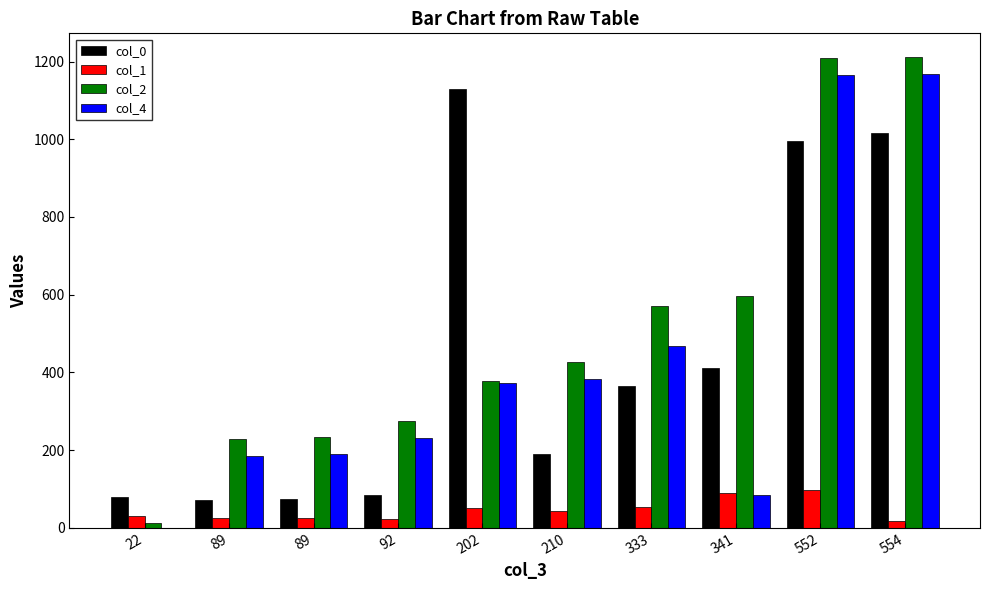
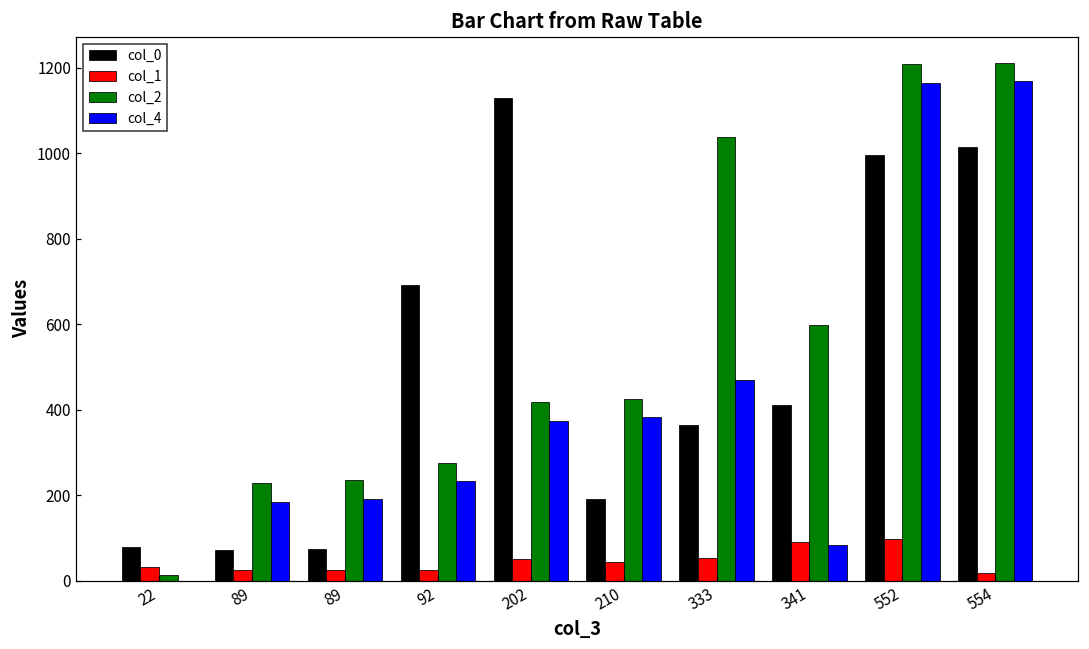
col_0, 92: 90 -> 690
col_2, 202: 380 -> 420
col_2, 333: 570 -> 1040
